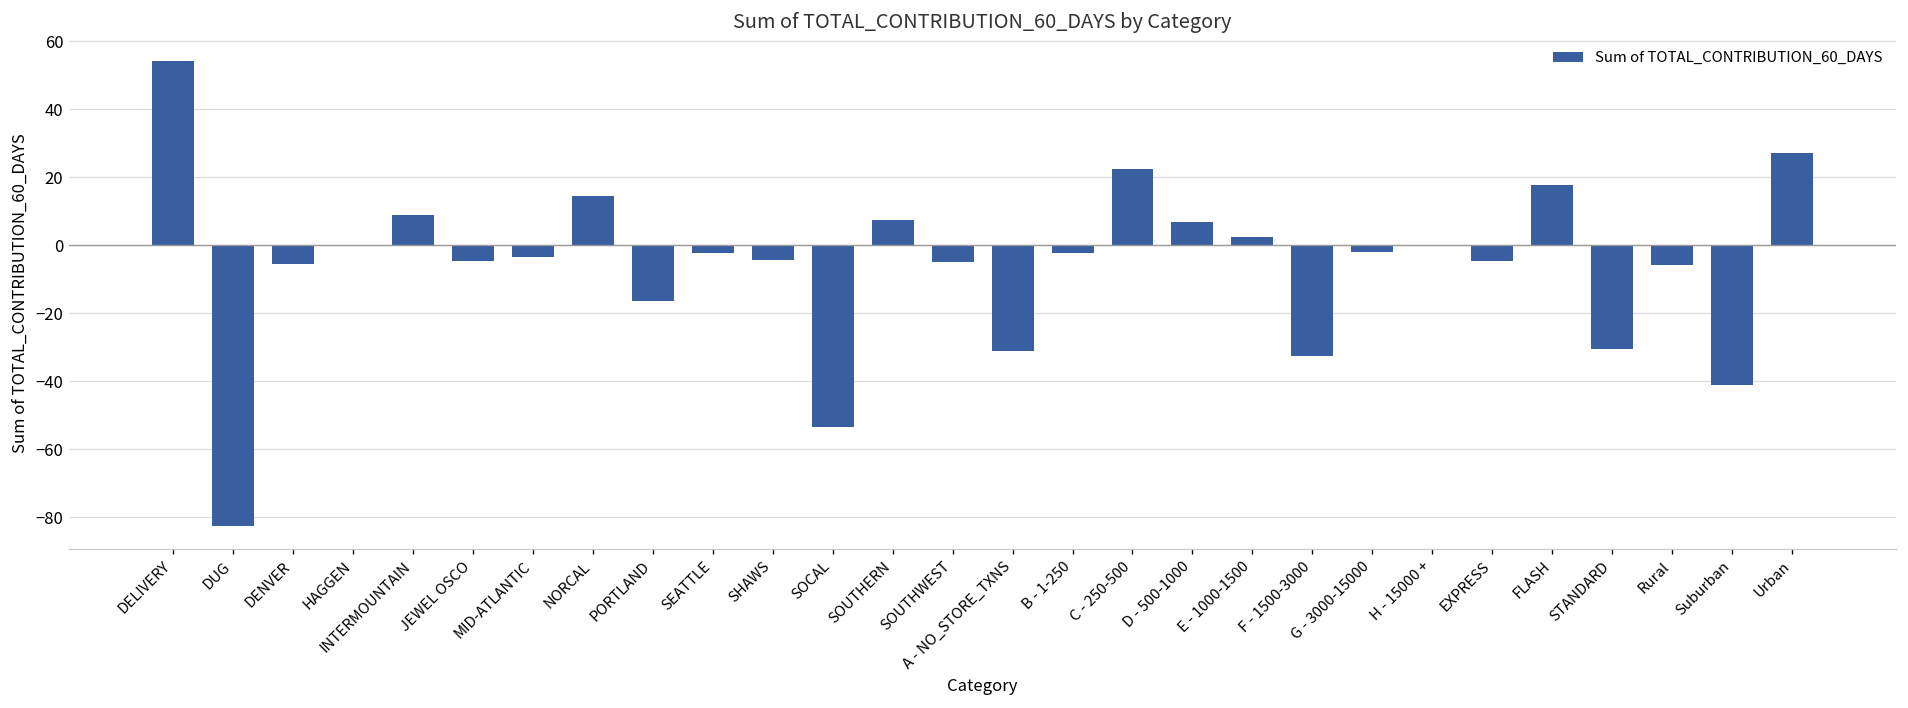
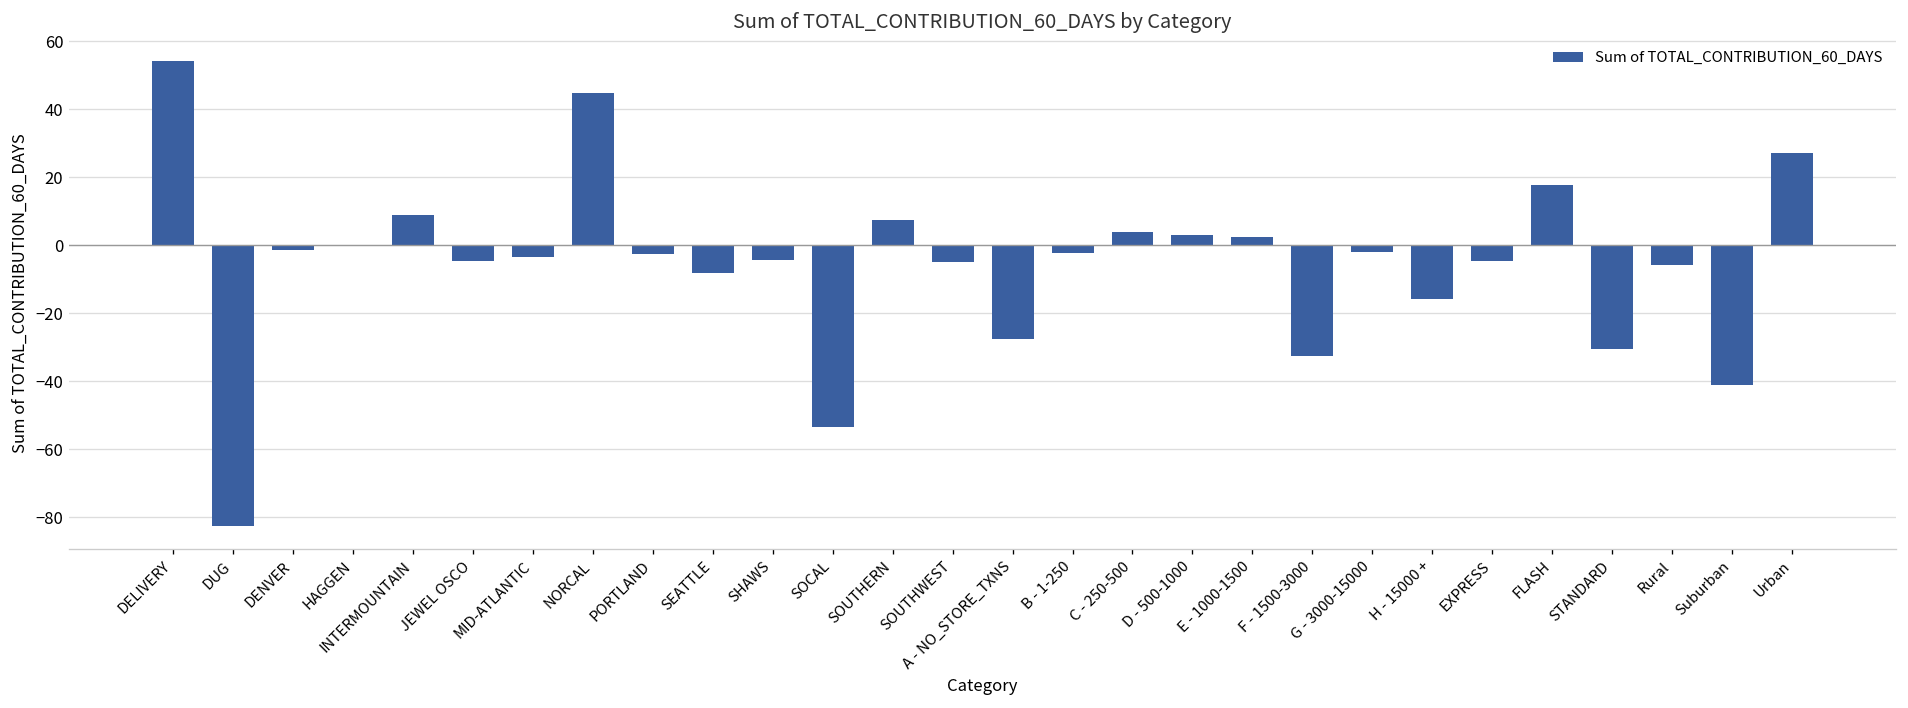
DENVER: -5 -> -1
NORCAL: 15 -> 45
PORTLAND: -16 -> -3
SEATTLE: -2 -> -8
A - NO_STORE_TXNS: -31 -> -28
C - 250-500: 22 -> 4
D - 500-1000: 7 -> 3
H - 15000 +: 0 -> -16
